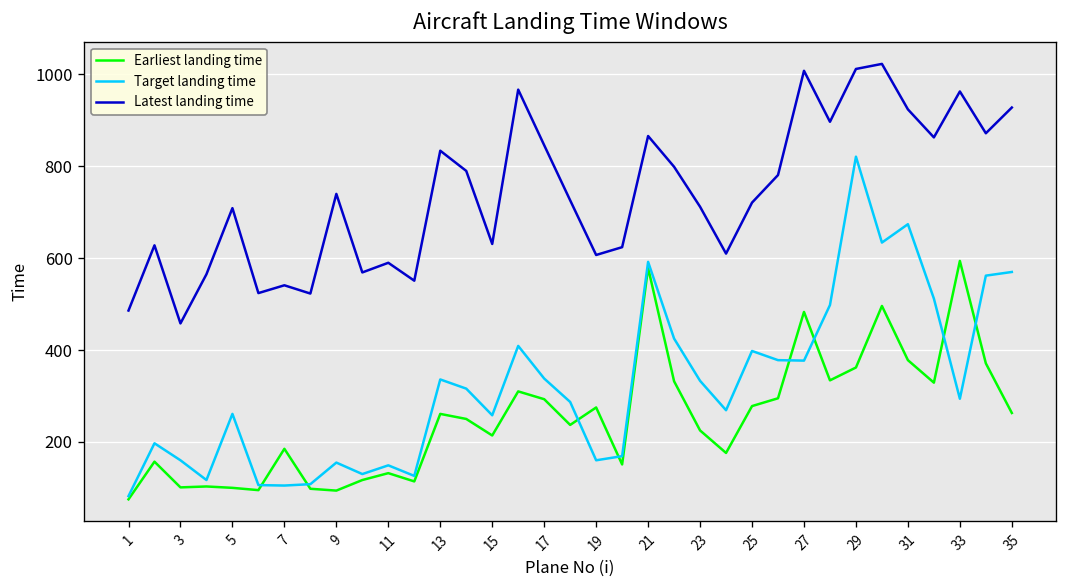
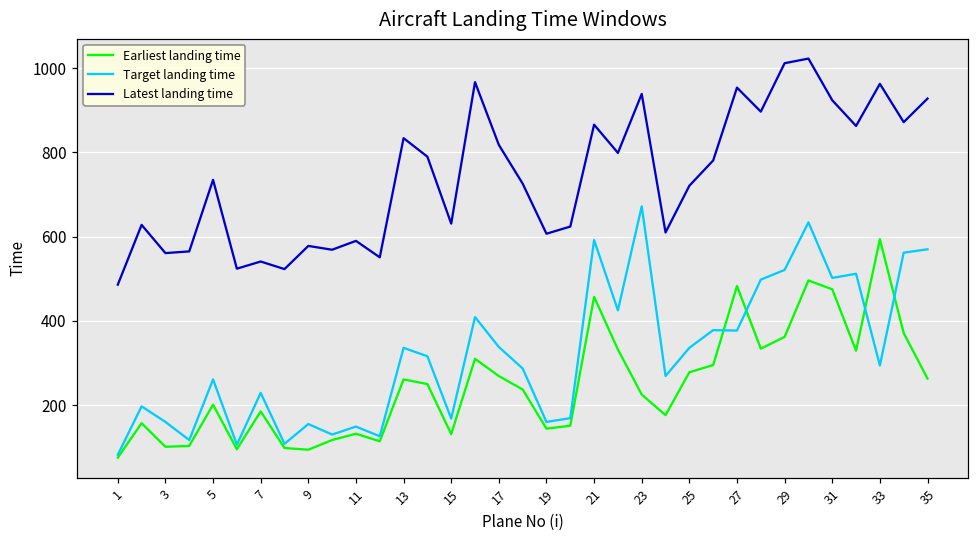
Latest landing time, 3: 460 -> 560
Earliest landing time, 5: 100 -> 200
Latest landing time, 5: 710 -> 740
Target landing time, 7: 110 -> 230
Latest landing time, 9: 740 -> 580
Earliest landing time, 15: 210 -> 130
Target landing time, 15: 260 -> 170
Earliest landing time, 17: 290 -> 270
Latest landing time, 17: 850 -> 820
Earliest landing time, 19: 280 -> 140
Earliest landing time, 21: 580 -> 460
Target landing time, 23: 330 -> 670
Latest landing time, 23: 710 -> 940
Target landing time, 25: 400 -> 340
Latest landing time, 27: 1010 -> 950
Target landing time, 29: 820 -> 520
Earliest landing time, 31: 380 -> 480
Target landing time, 31: 670 -> 500
